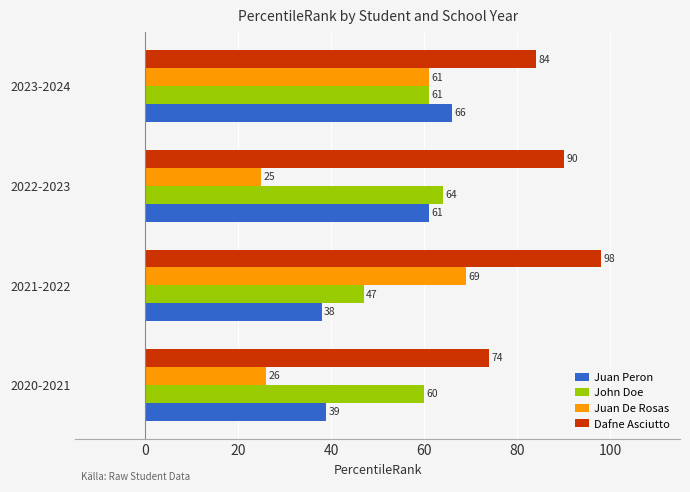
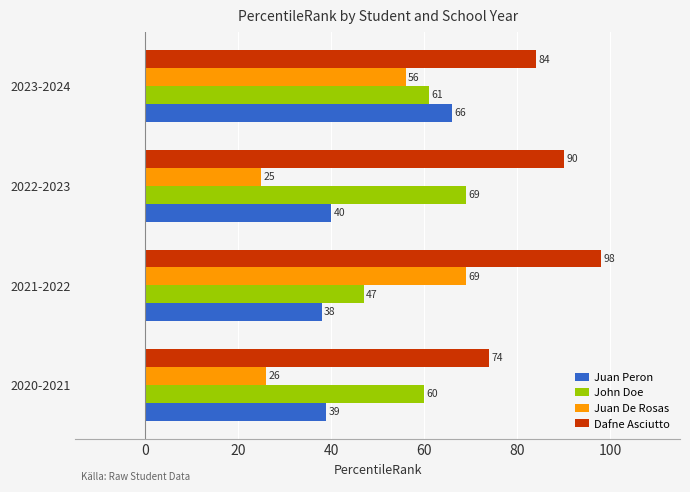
Juan De Rosas, 2023-2024: 61 -> 56
John Doe, 2022-2023: 64 -> 69
Juan Peron, 2022-2023: 61 -> 40
